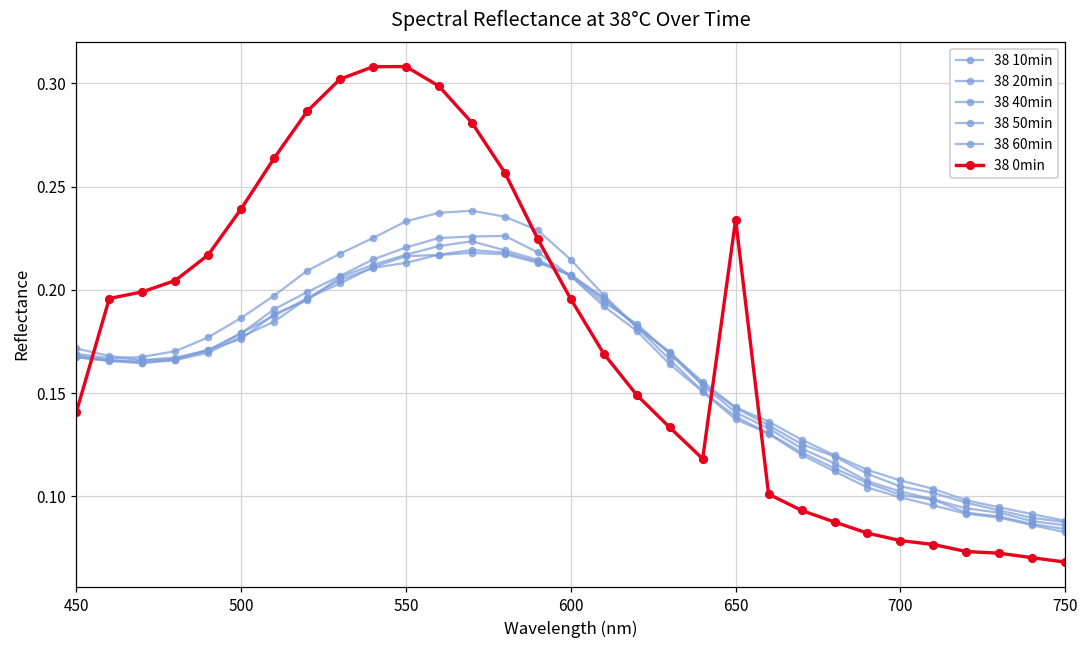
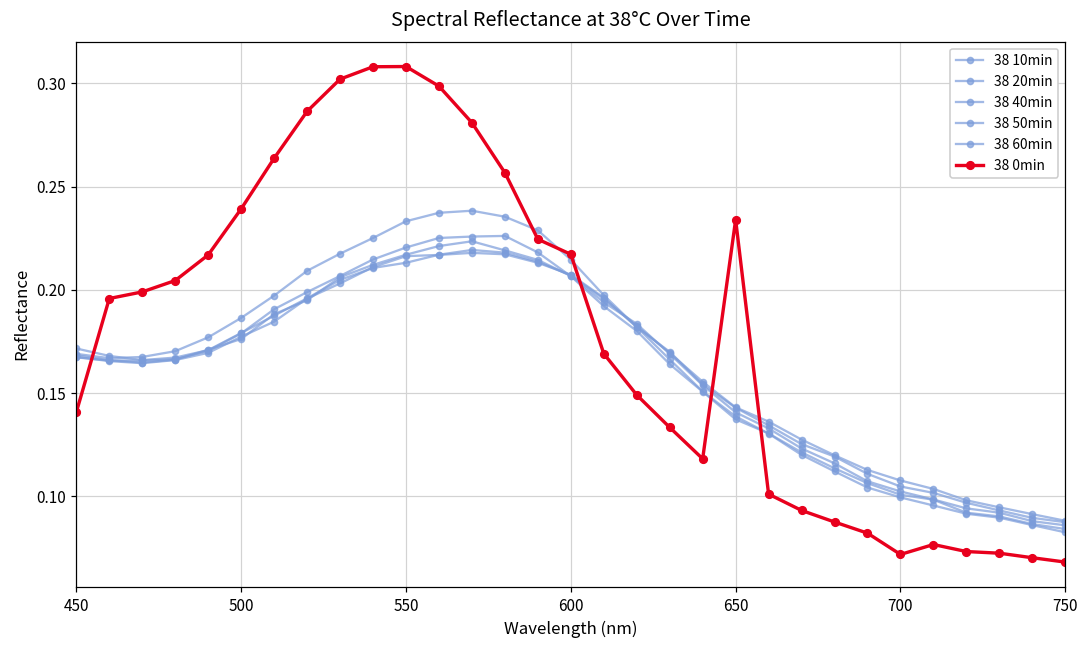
38 0min, 600: 0.196 -> 0.217
38 0min, 700: 0.079 -> 0.072
